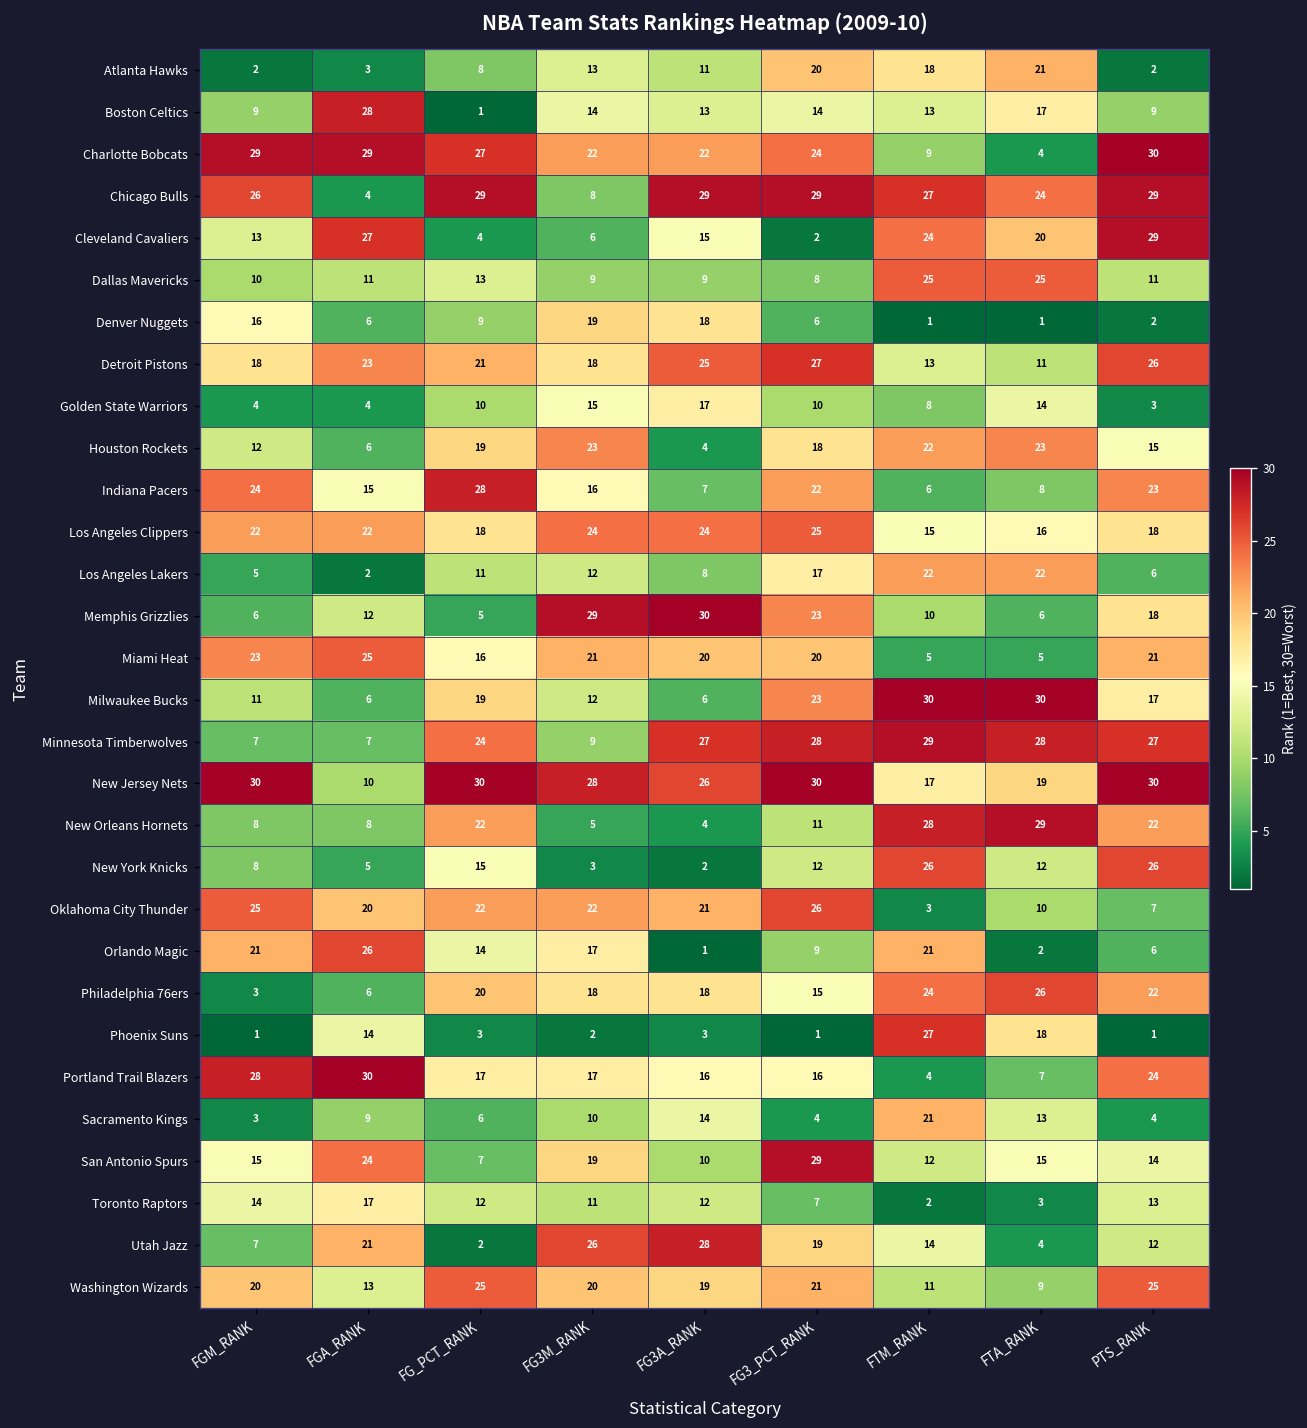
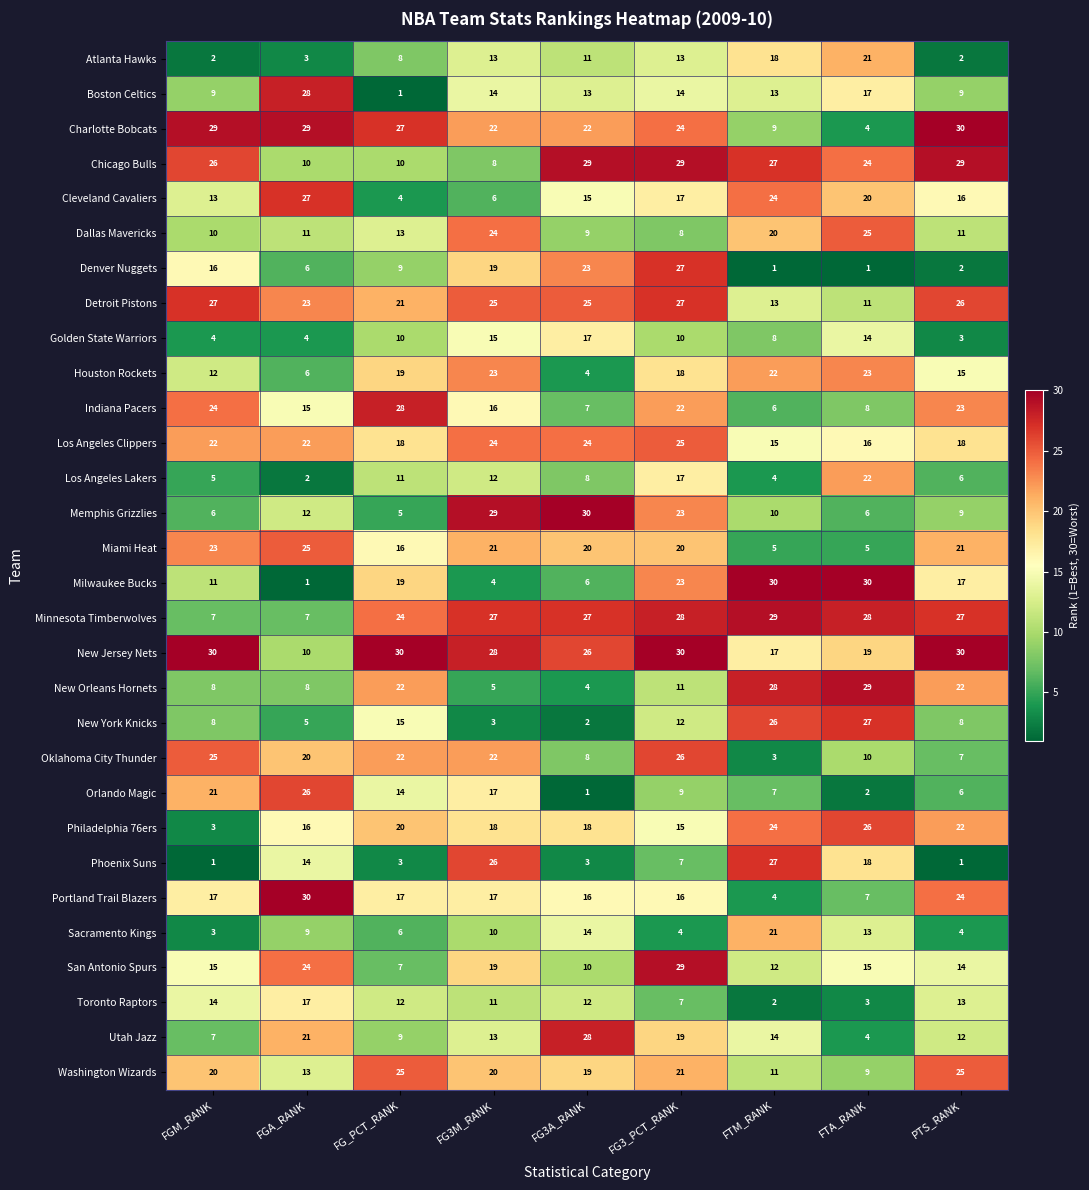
Atlanta Hawks, FG3_PCT_RANK: 20 -> 13
Chicago Bulls, FGA_RANK: 4 -> 10
Chicago Bulls, FG_PCT_RANK: 29 -> 10
Cleveland Cavaliers, FG3_PCT_RANK: 2 -> 17
Cleveland Cavaliers, PTS_RANK: 29 -> 16
Dallas Mavericks, FG3M_RANK: 9 -> 24
Dallas Mavericks, FTM_RANK: 25 -> 20
Denver Nuggets, FG3A_RANK: 18 -> 23
Denver Nuggets, FG3_PCT_RANK: 6 -> 27
Detroit Pistons, FGM_RANK: 18 -> 27
Detroit Pistons, FG3M_RANK: 18 -> 25
Los Angeles Lakers, FTM_RANK: 22 -> 4
Memphis Grizzlies, PTS_RANK: 18 -> 9
Milwaukee Bucks, FGA_RANK: 6 -> 1
Milwaukee Bucks, FG3M_RANK: 12 -> 4
Minnesota Timberwolves, FG3M_RANK: 9 -> 27
New York Knicks, FTA_RANK: 12 -> 27
New York Knicks, PTS_RANK: 26 -> 8
Oklahoma City Thunder, FG3A_RANK: 21 -> 8
Orlando Magic, FTM_RANK: 21 -> 7
Philadelphia 76ers, FGA_RANK: 6 -> 16
Phoenix Suns, FG3M_RANK: 2 -> 26
Phoenix Suns, FG3_PCT_RANK: 1 -> 7
Portland Trail Blazers, FGM_RANK: 28 -> 17
Utah Jazz, FG_PCT_RANK: 2 -> 9
Utah Jazz, FG3M_RANK: 26 -> 13
